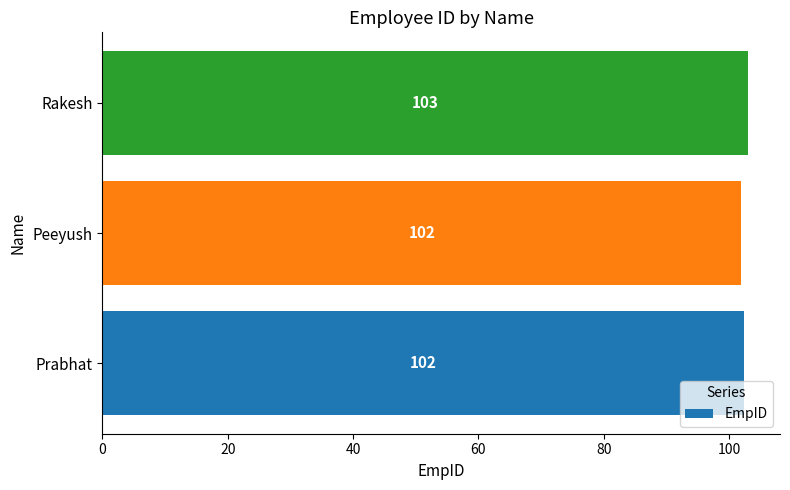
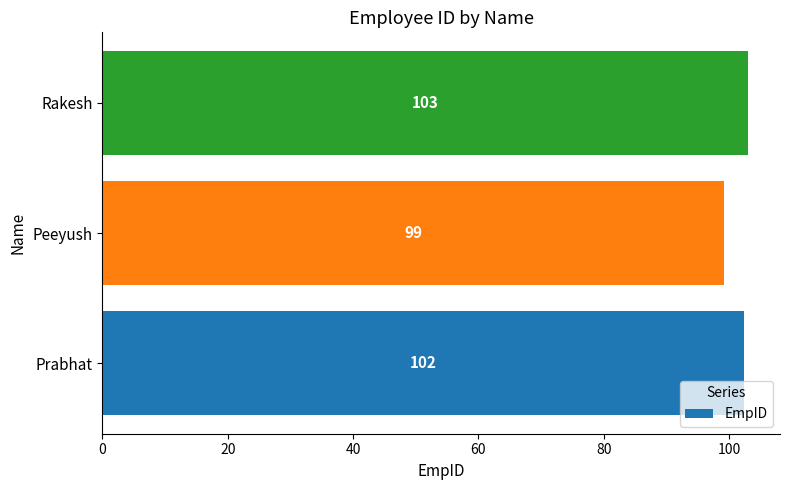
Peeyush: 102 -> 99
